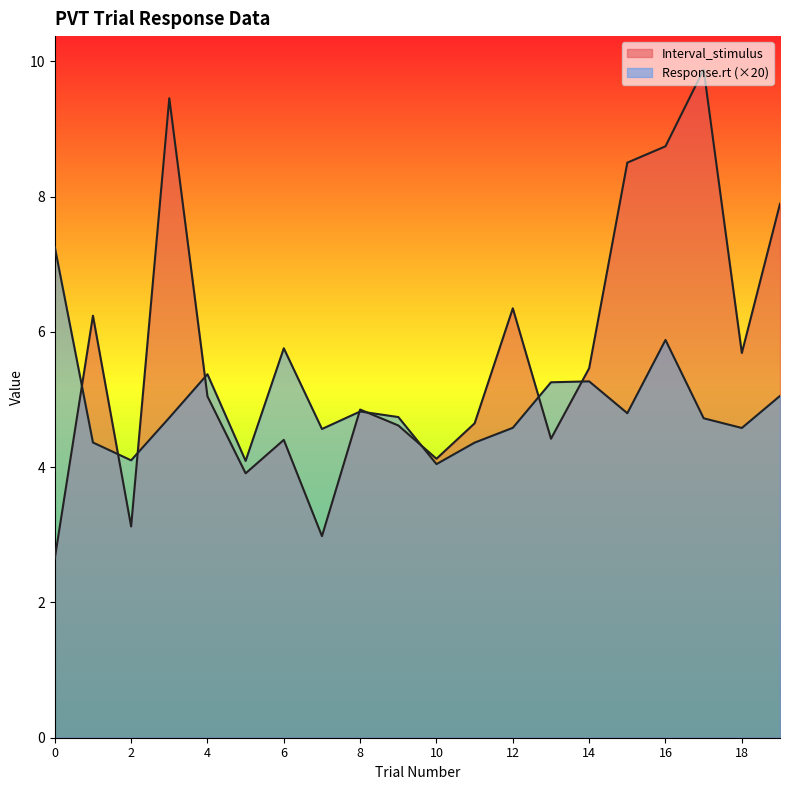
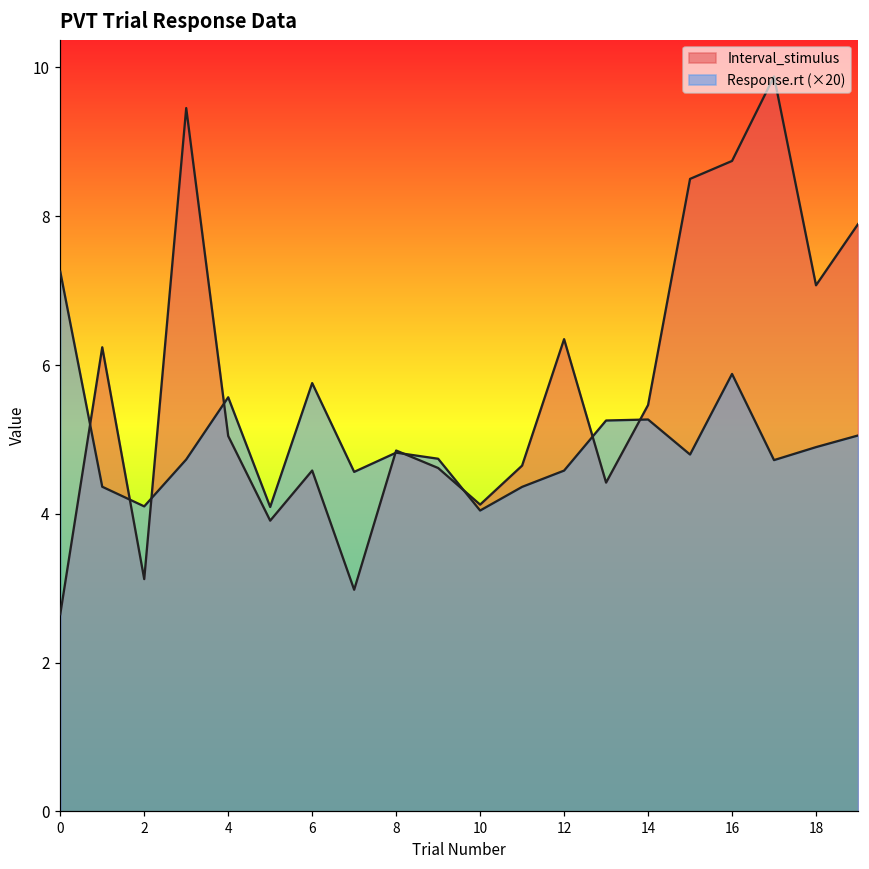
Response.rt (×20), 4: 5.4 -> 5.6
Interval_stimulus, 6: 4.4 -> 4.6
Interval_stimulus, 18: 5.7 -> 7.1
Response.rt (×20), 18: 4.6 -> 4.9
